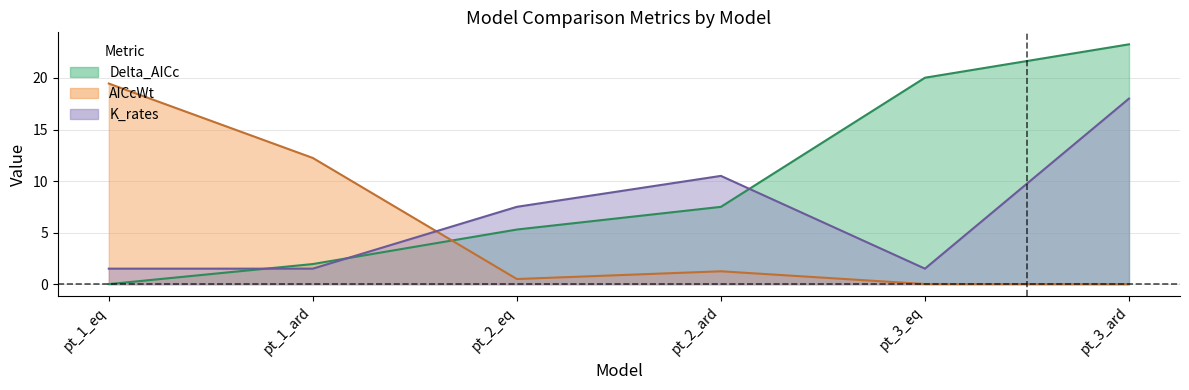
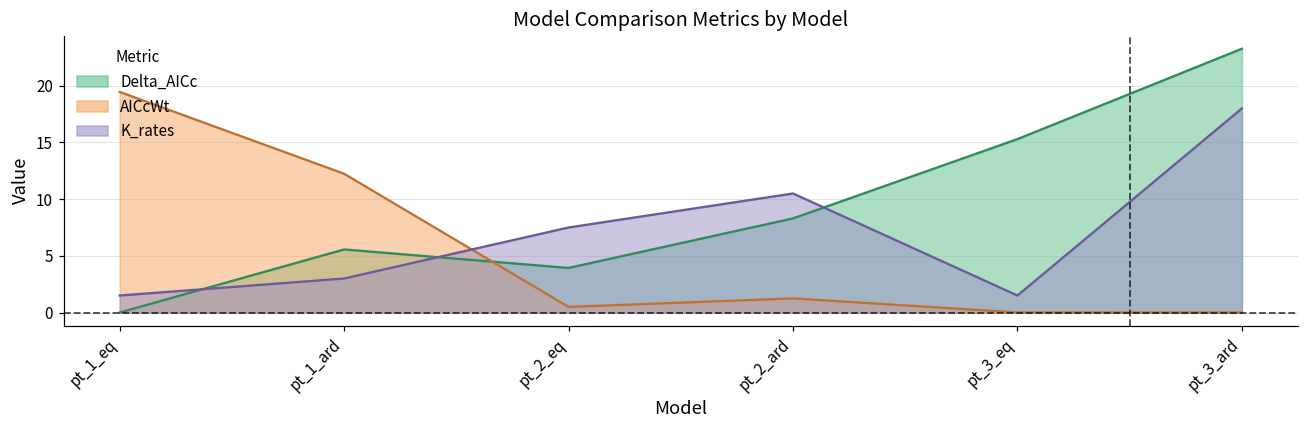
Delta_AICc, pt_1_ard: 1.9 -> 5.6
K_rates, pt_1_ard: 1.5 -> 3.0
Delta_AICc, pt_2_eq: 5.3 -> 3.9
Delta_AICc, pt_2_ard: 7.5 -> 8.3
Delta_AICc, pt_3_eq: 20.0 -> 15.3
